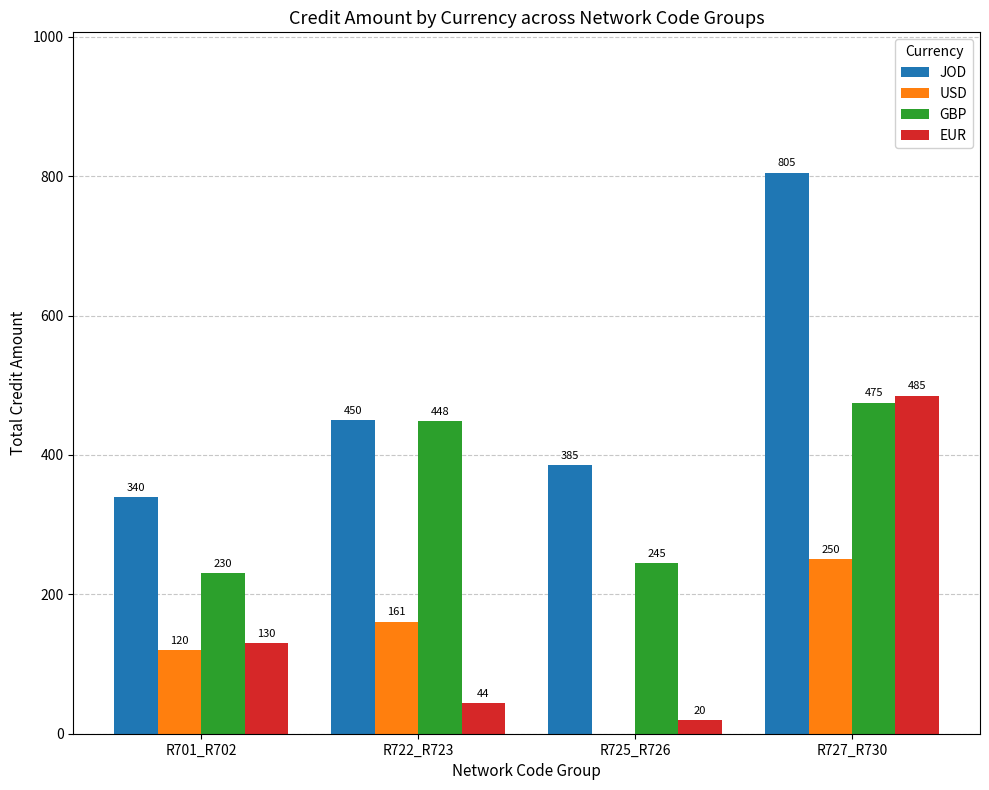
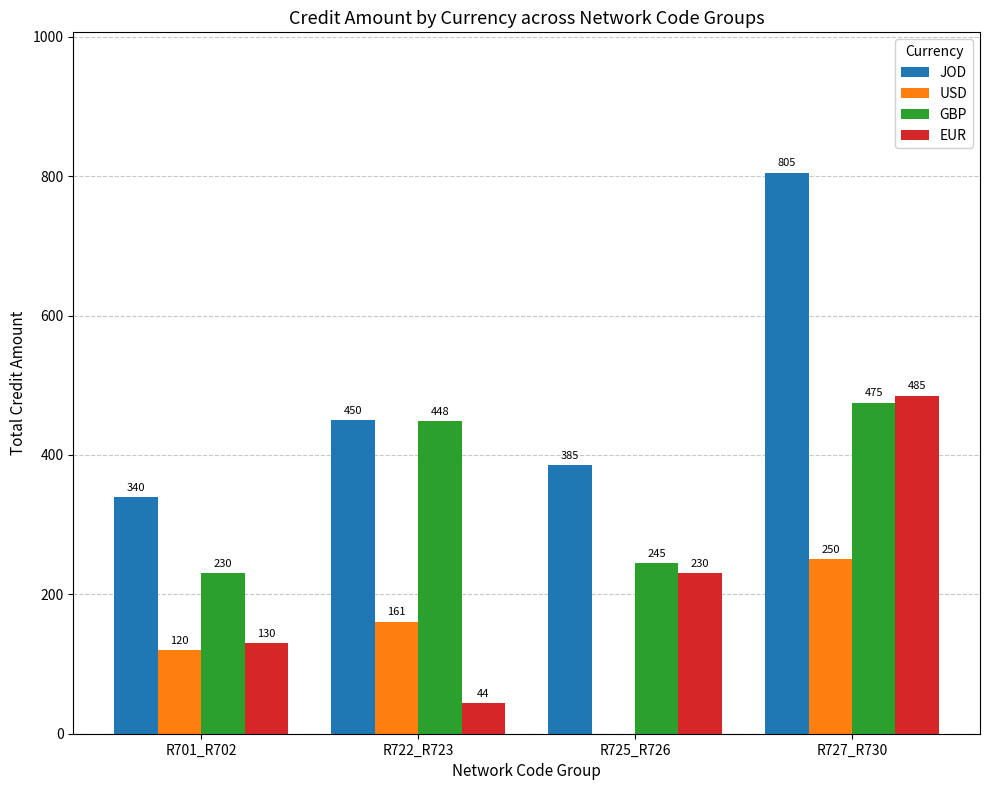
EUR, R725_R726: 20 -> 230
